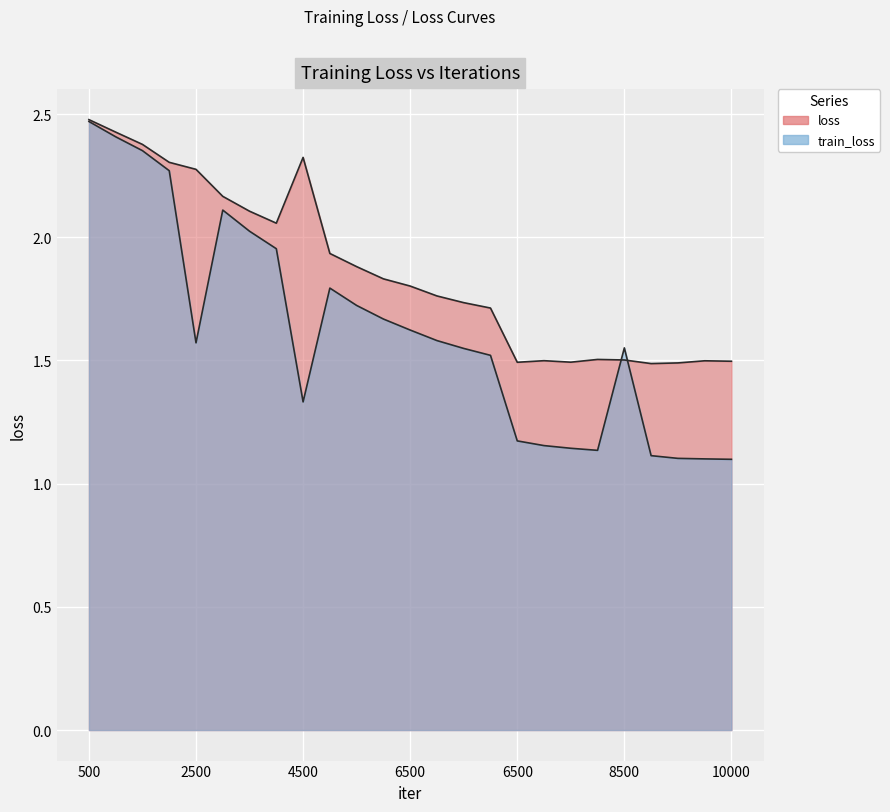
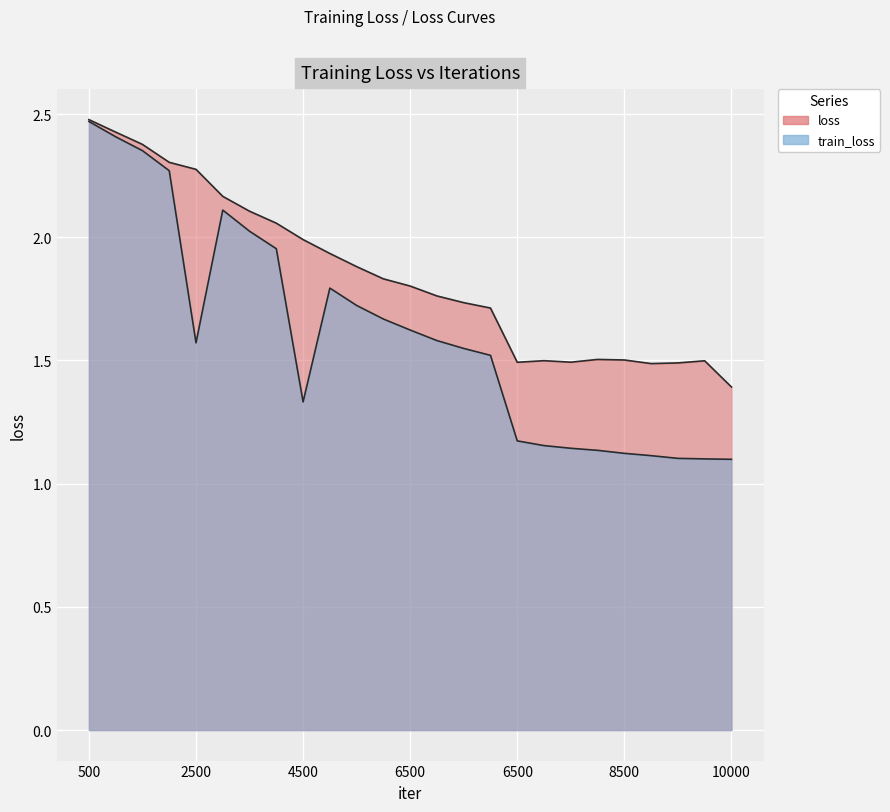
loss, 4500: 2.32 -> 1.99
train_loss, 8500: 1.55 -> 1.12
loss, 10000: 1.50 -> 1.39
